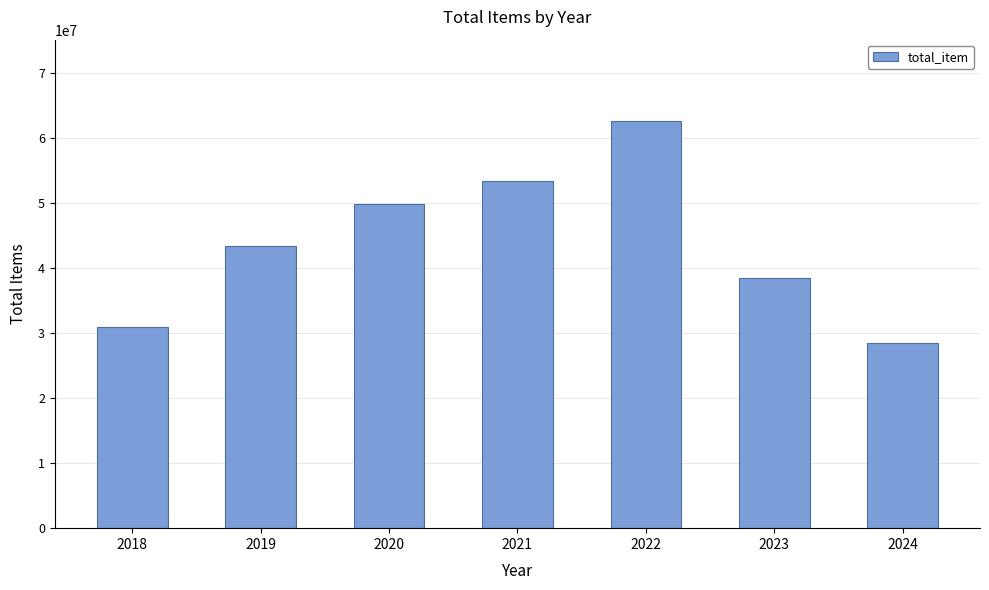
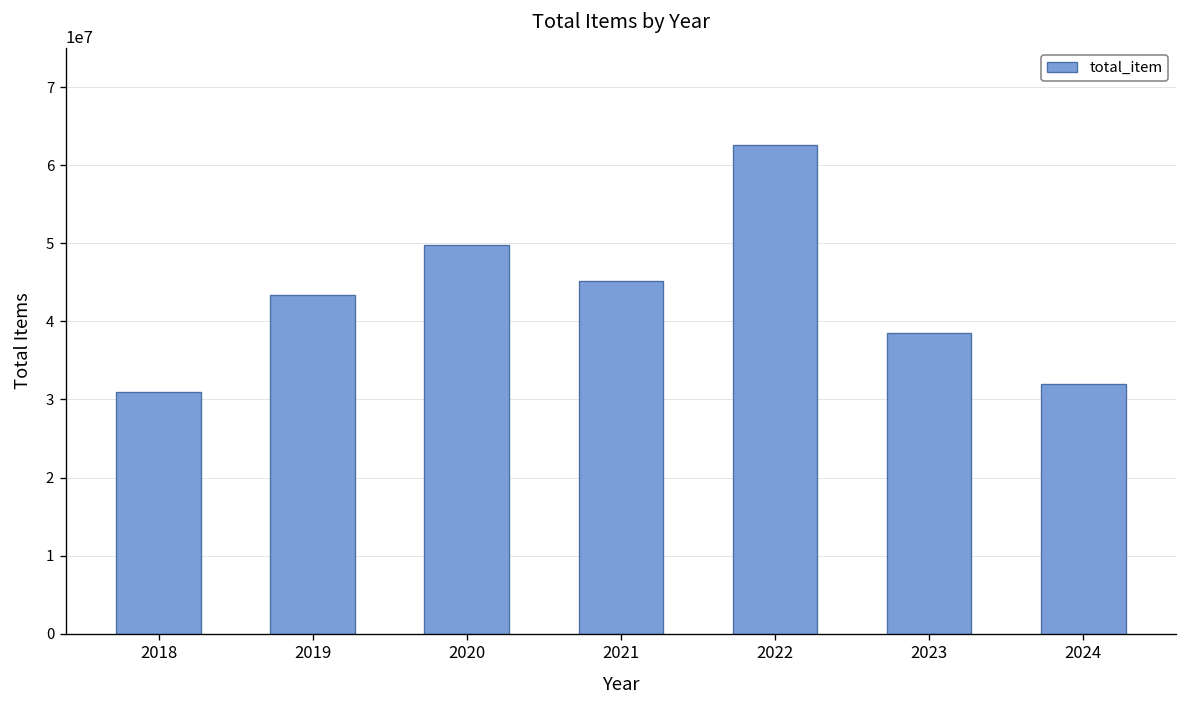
2021: 53000000 -> 45000000
2024: 28000000 -> 32000000
